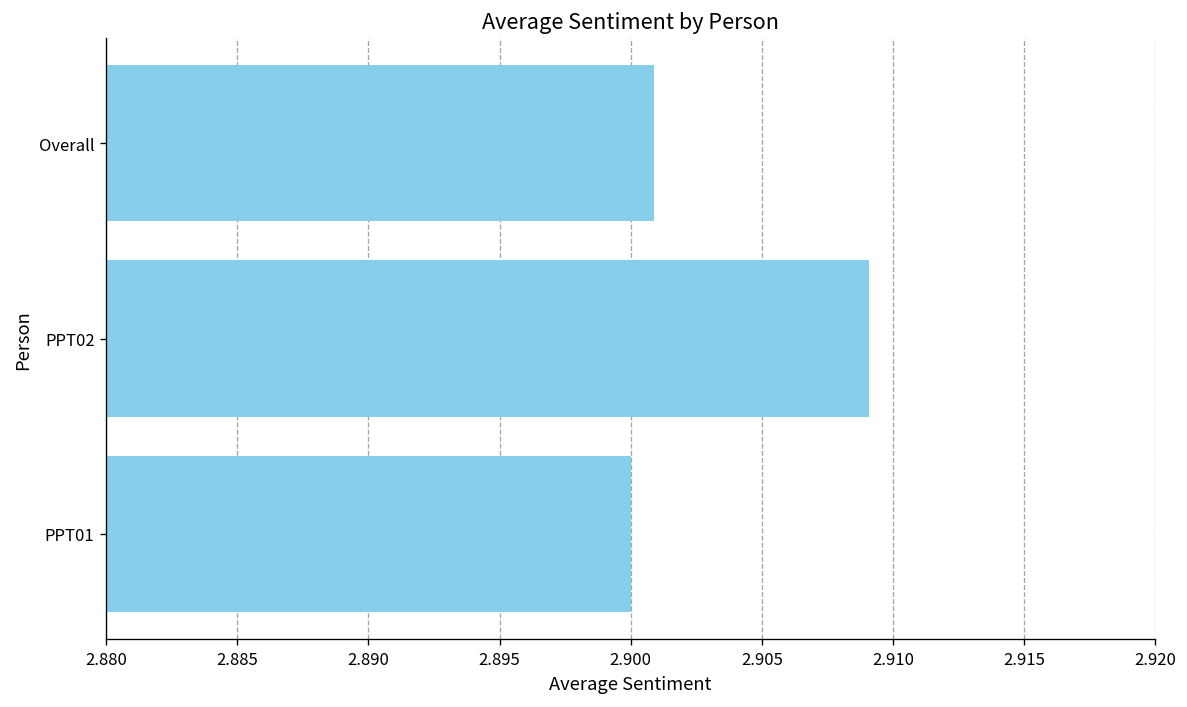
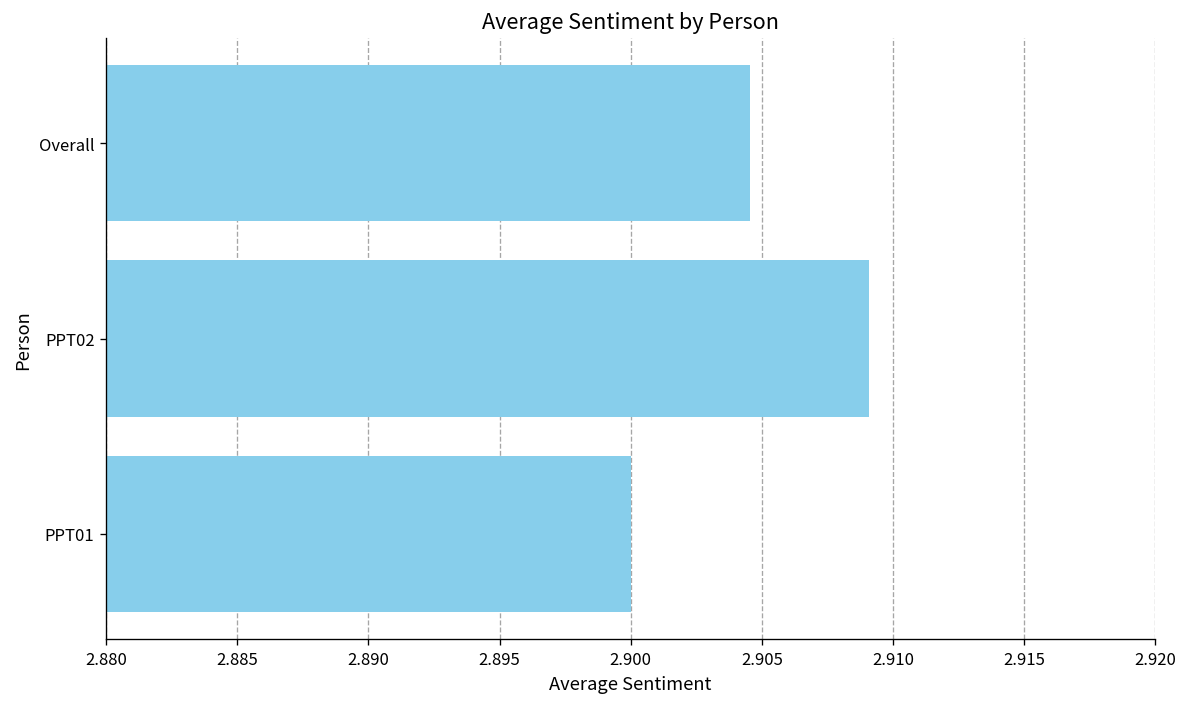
Overall: 2.9009 -> 2.9045
